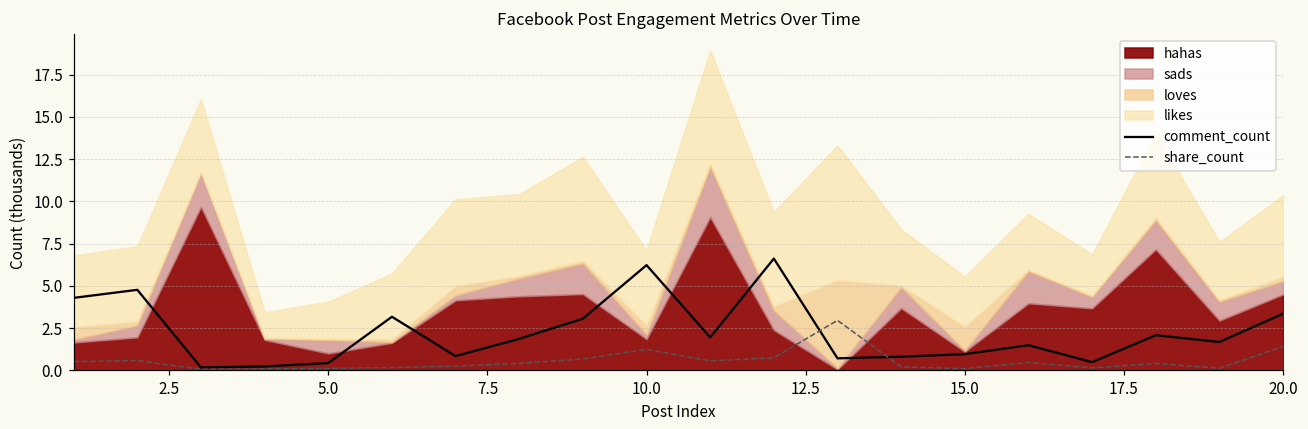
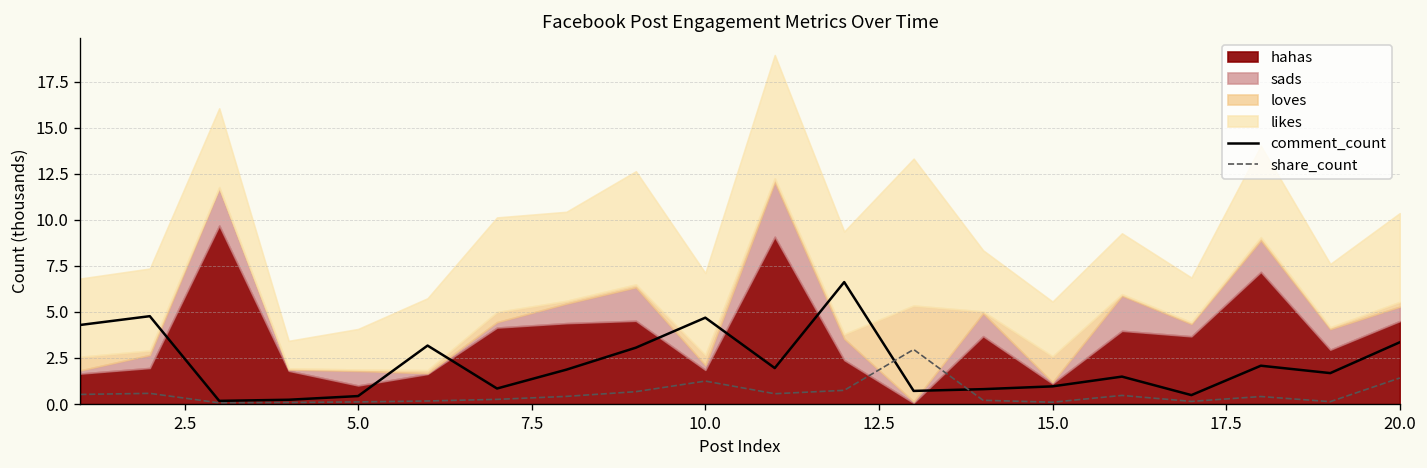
comment_count, 10.0: 6.2 -> 4.7
